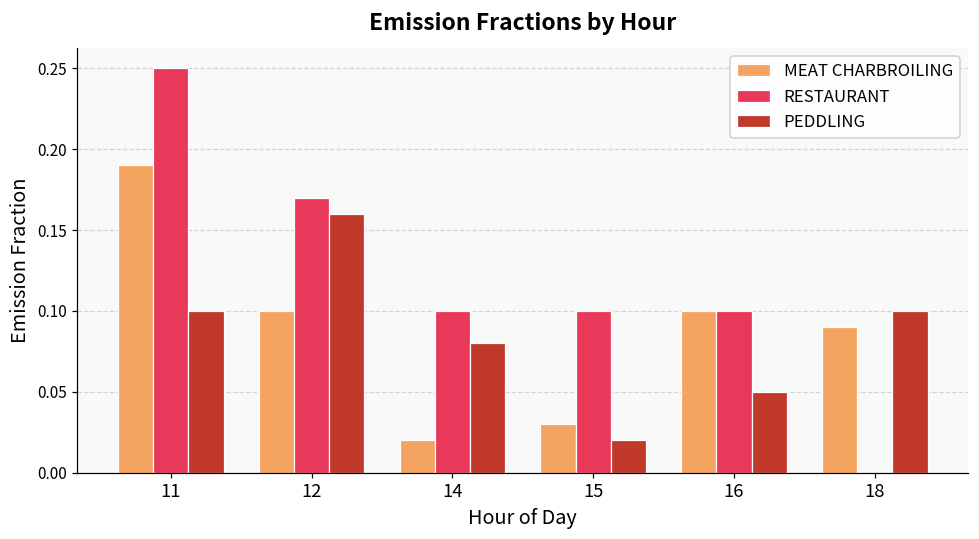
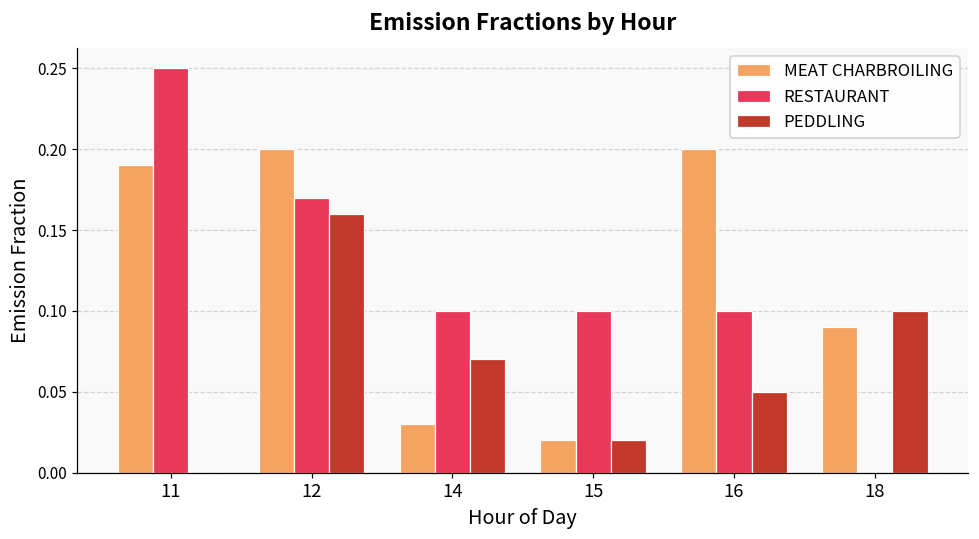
PEDDLING, 11: 0.1 -> 0.0
MEAT CHARBROILING, 12: 0.1 -> 0.2
MEAT CHARBROILING, 14: 0.02 -> 0.03
PEDDLING, 14: 0.08 -> 0.07
MEAT CHARBROILING, 15: 0.03 -> 0.02
MEAT CHARBROILING, 16: 0.1 -> 0.2
